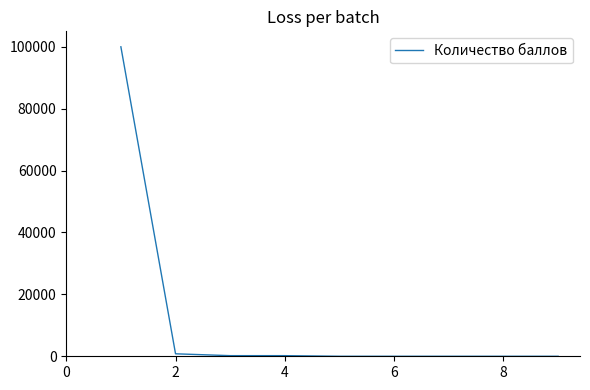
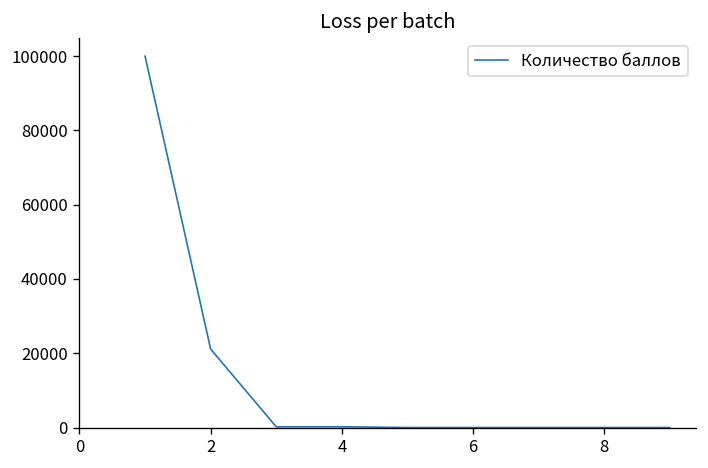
2: 1000 -> 21000
